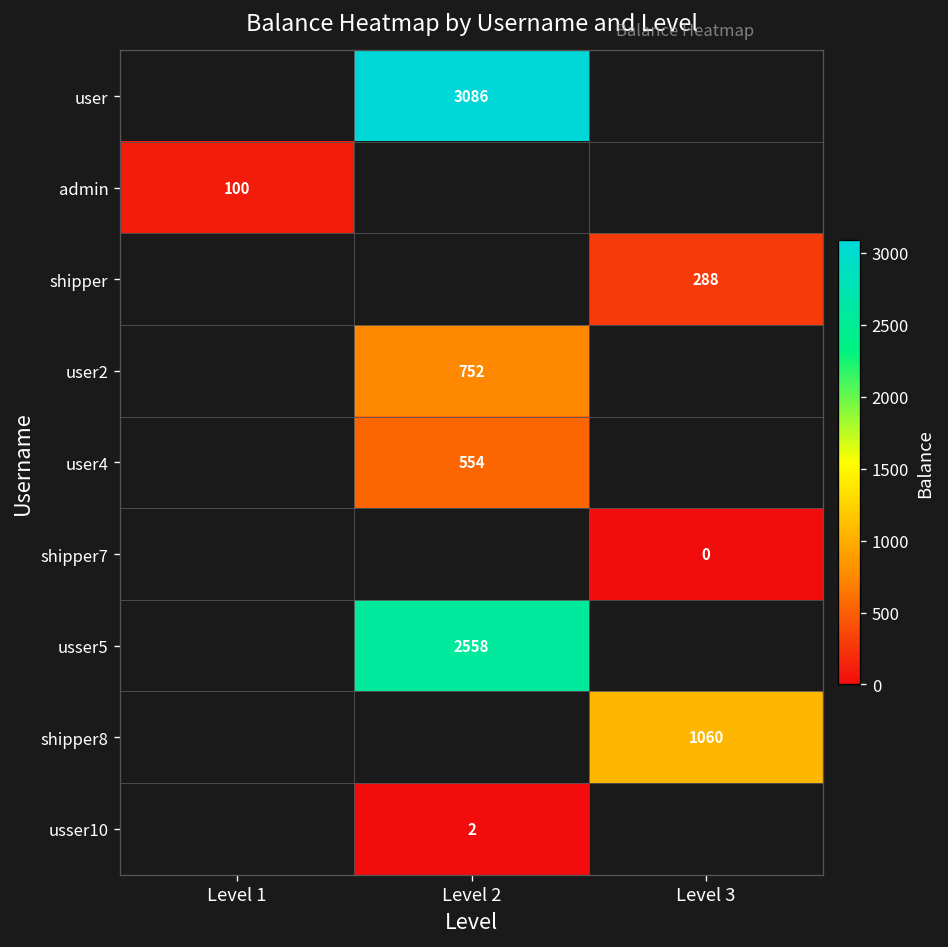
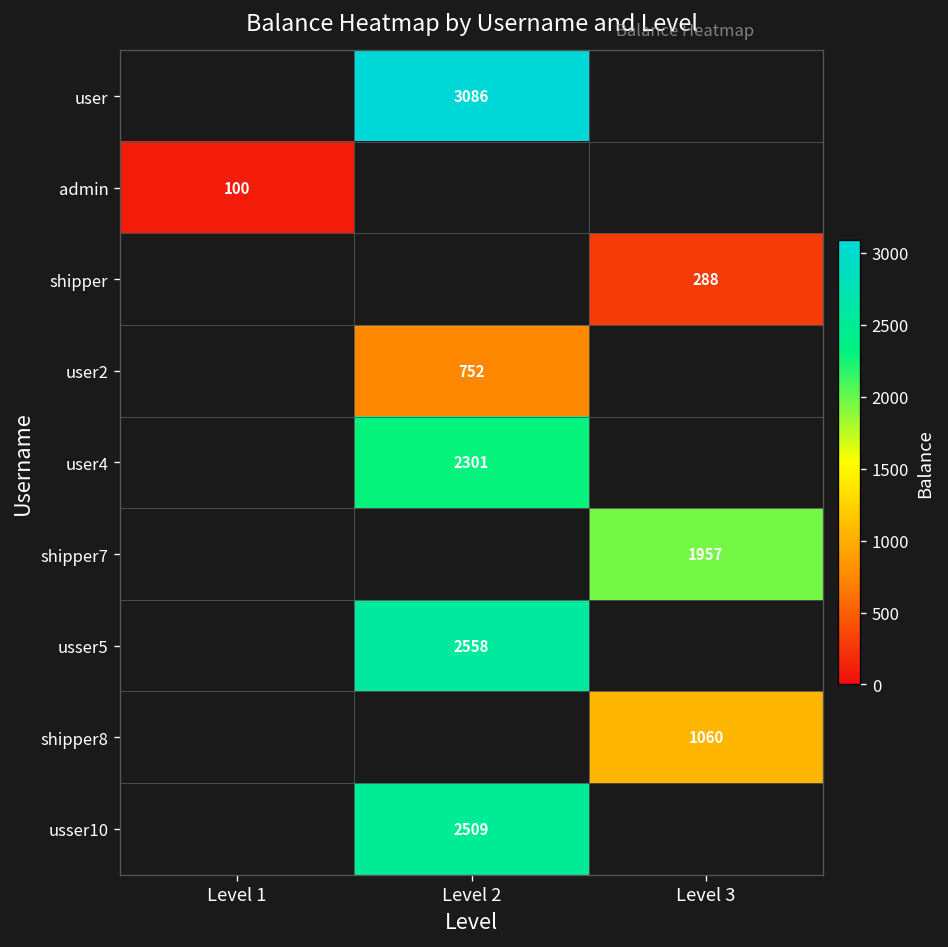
user4, Level 2: 554 -> 2301
shipper7, Level 3: 0 -> 1957
usser10, Level 2: 2 -> 2509
